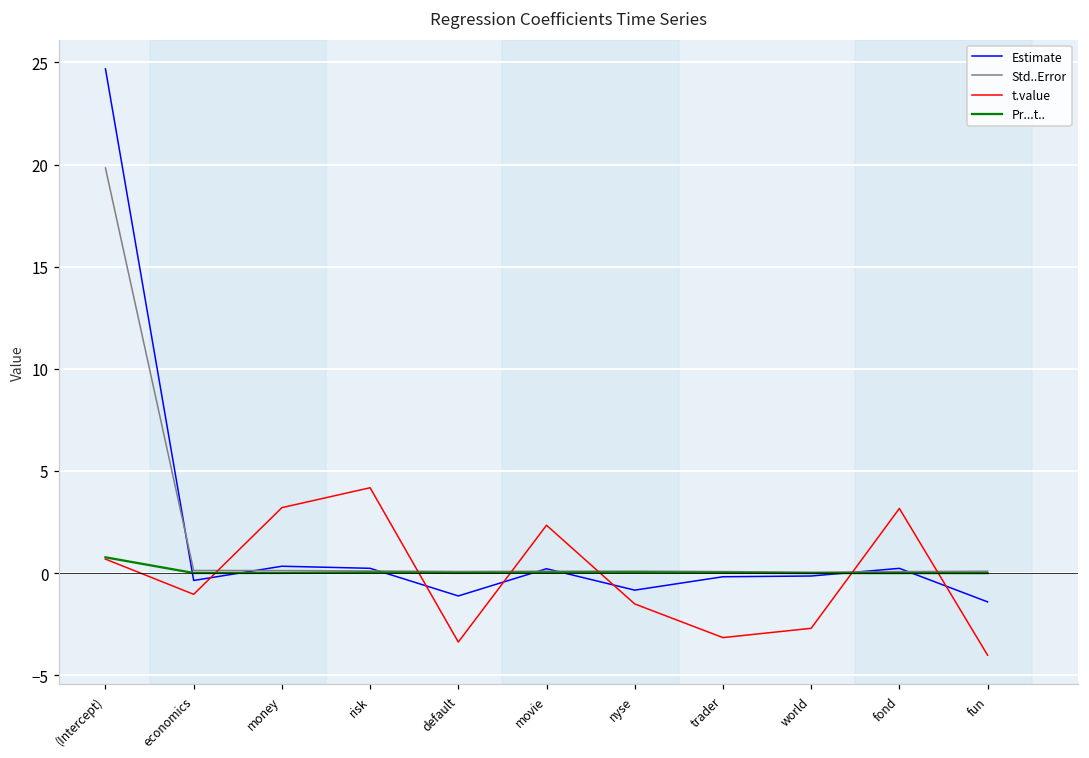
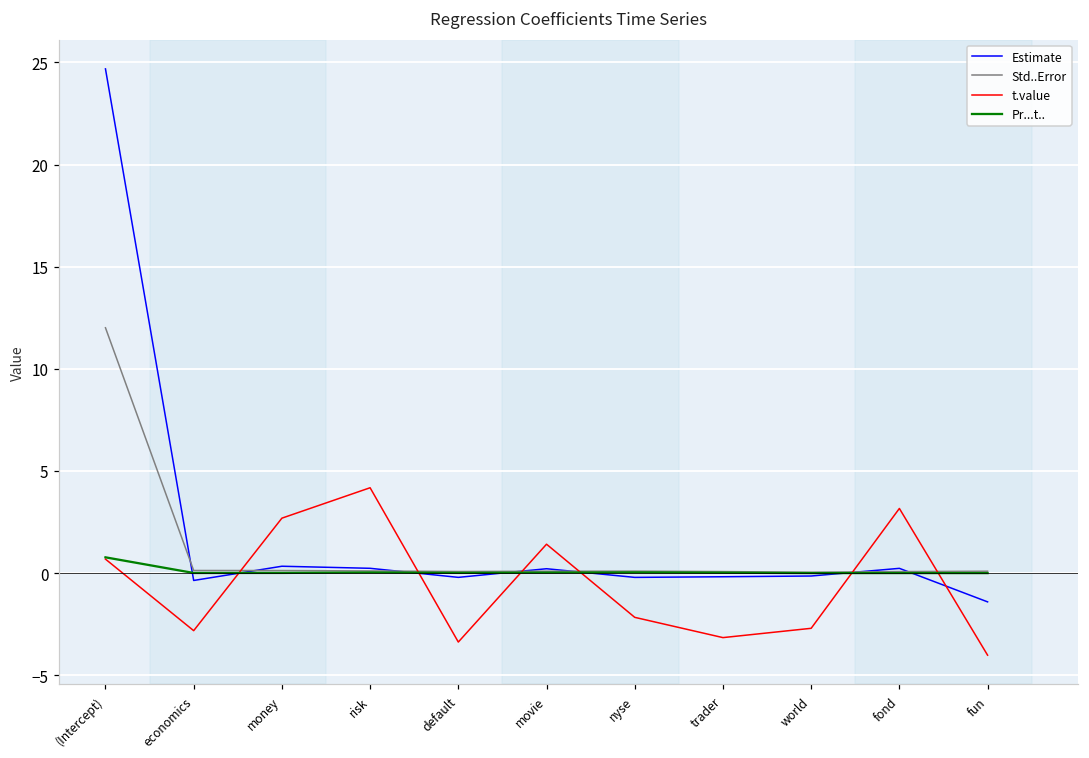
Std..Error, (Intercept): 19.8 -> 12.0
t.value, economics: -1.0 -> -2.8
t.value, money: 3.2 -> 2.7
Estimate, default: -1.1 -> -0.2
t.value, movie: 2.3 -> 1.4
Estimate, nyse: -0.8 -> -0.2
t.value, nyse: -1.5 -> -2.2
